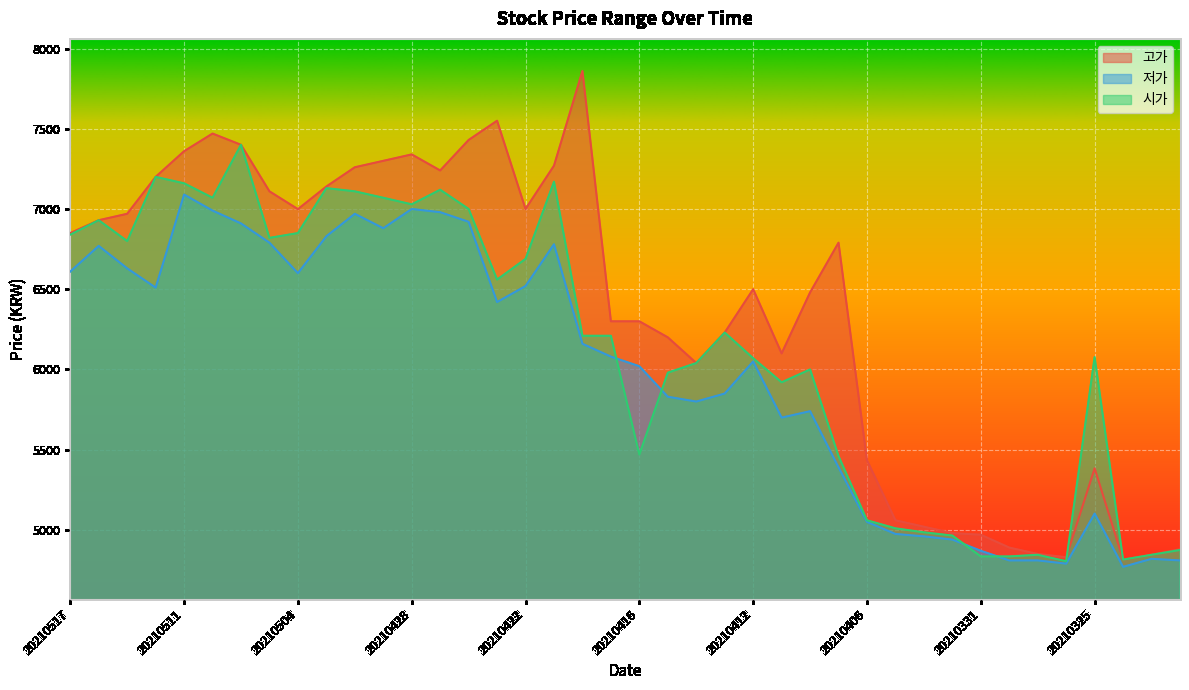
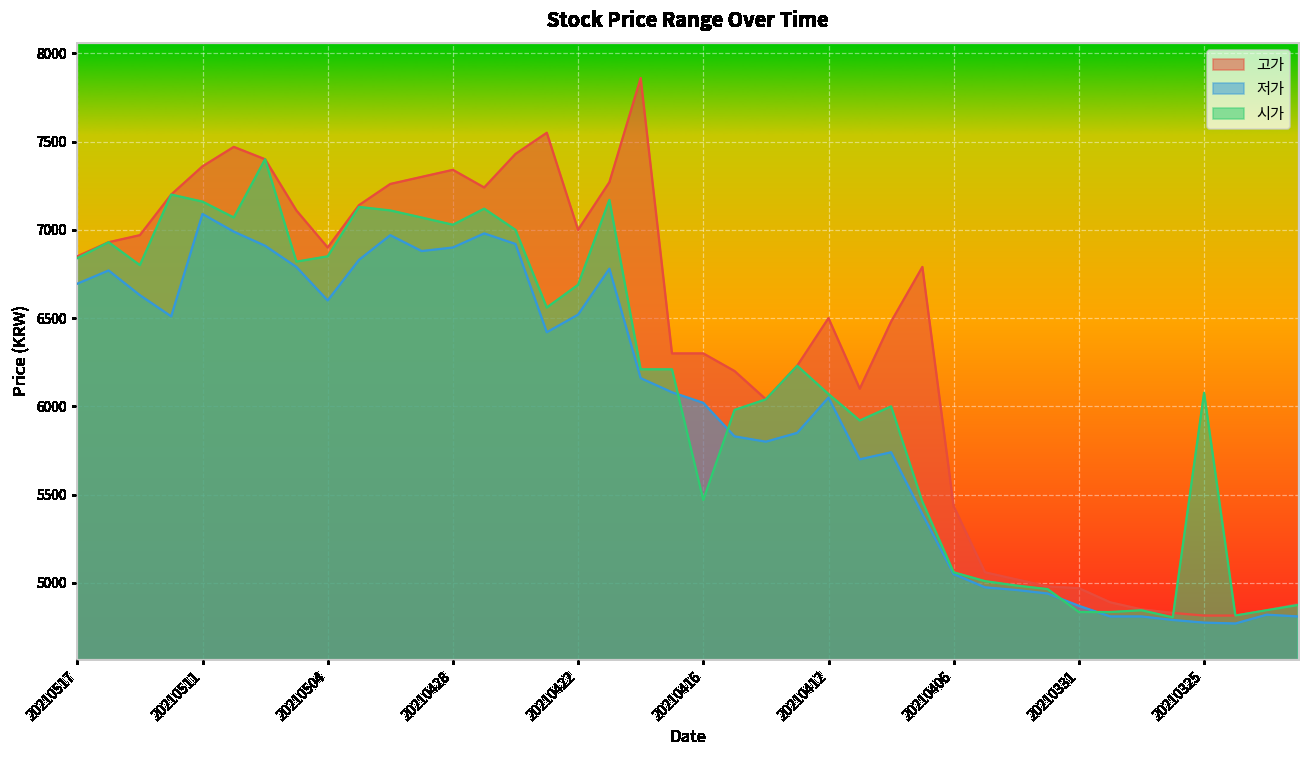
저가, 20210517: 6610 -> 6700
고가, 20210504: 7000 -> 6900
저가, 20210428: 7000 -> 6900
고가, 20210325: 5380 -> 4820
저가, 20210325: 5100 -> 4780
